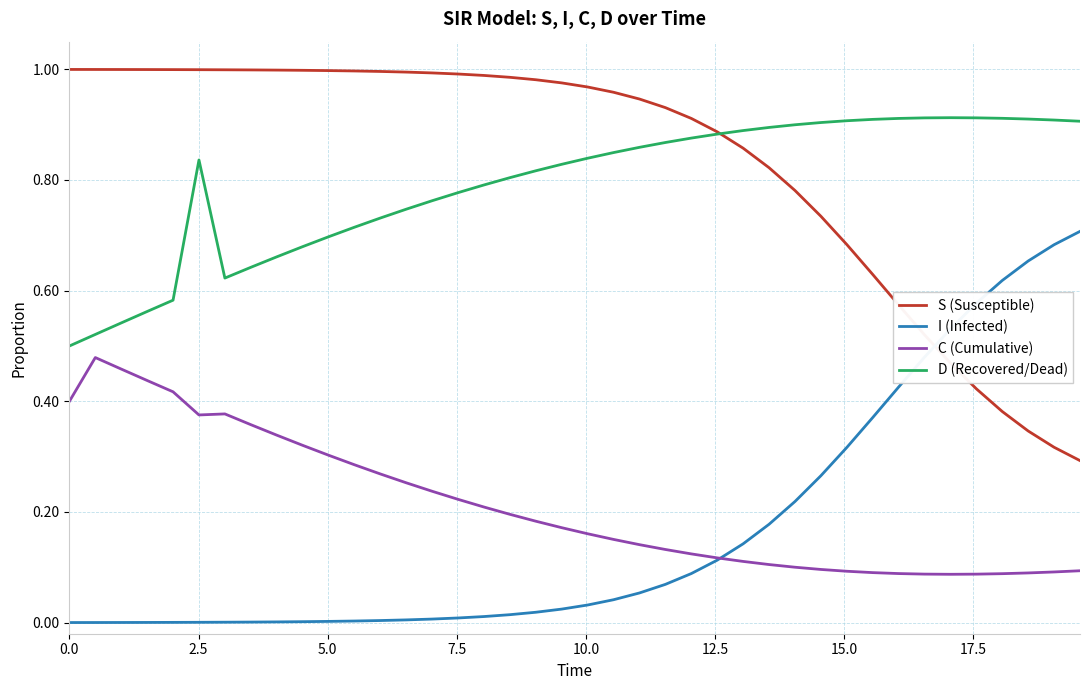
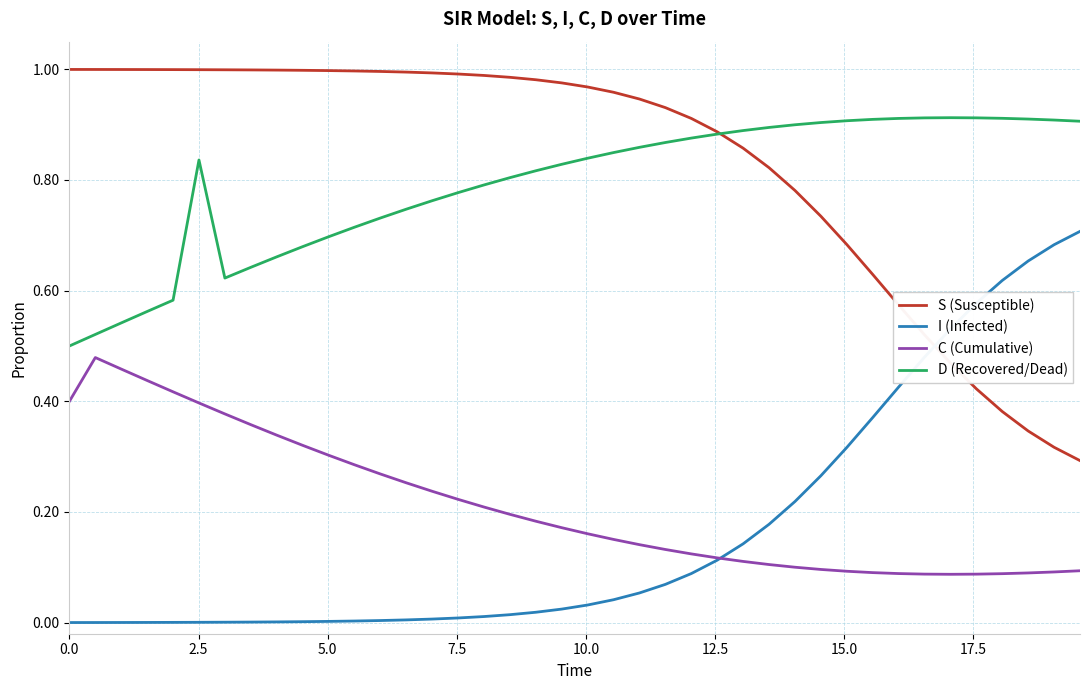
C (Cumulative), 2.5: 0.38 -> 0.40
